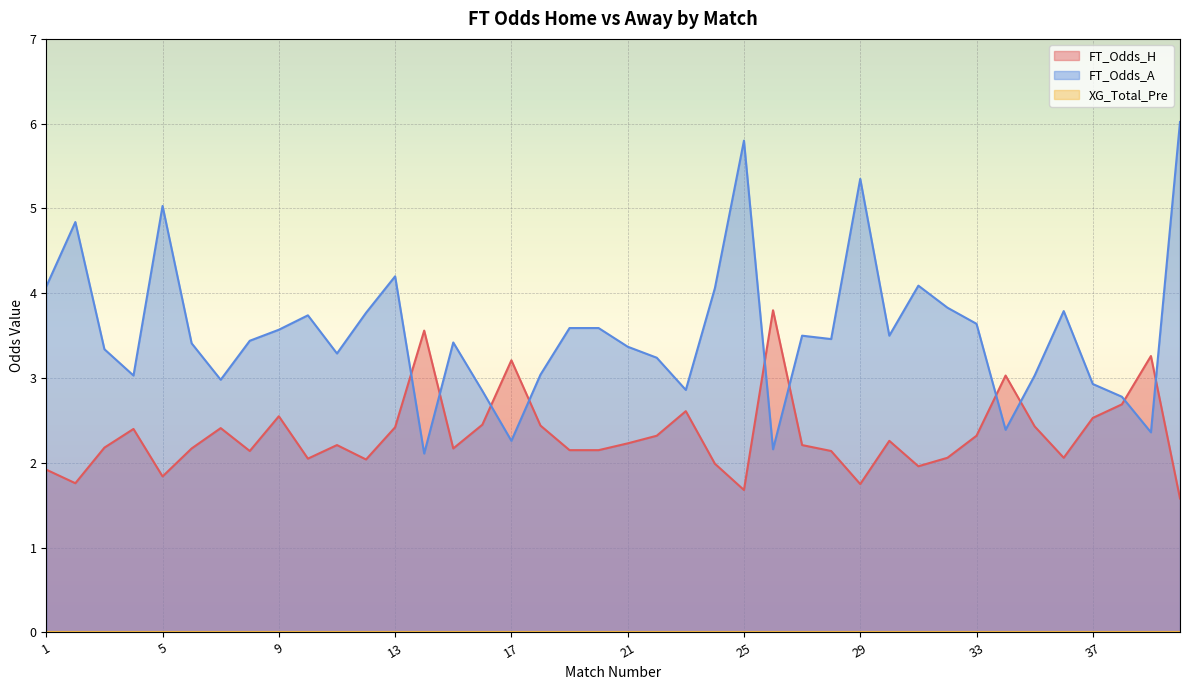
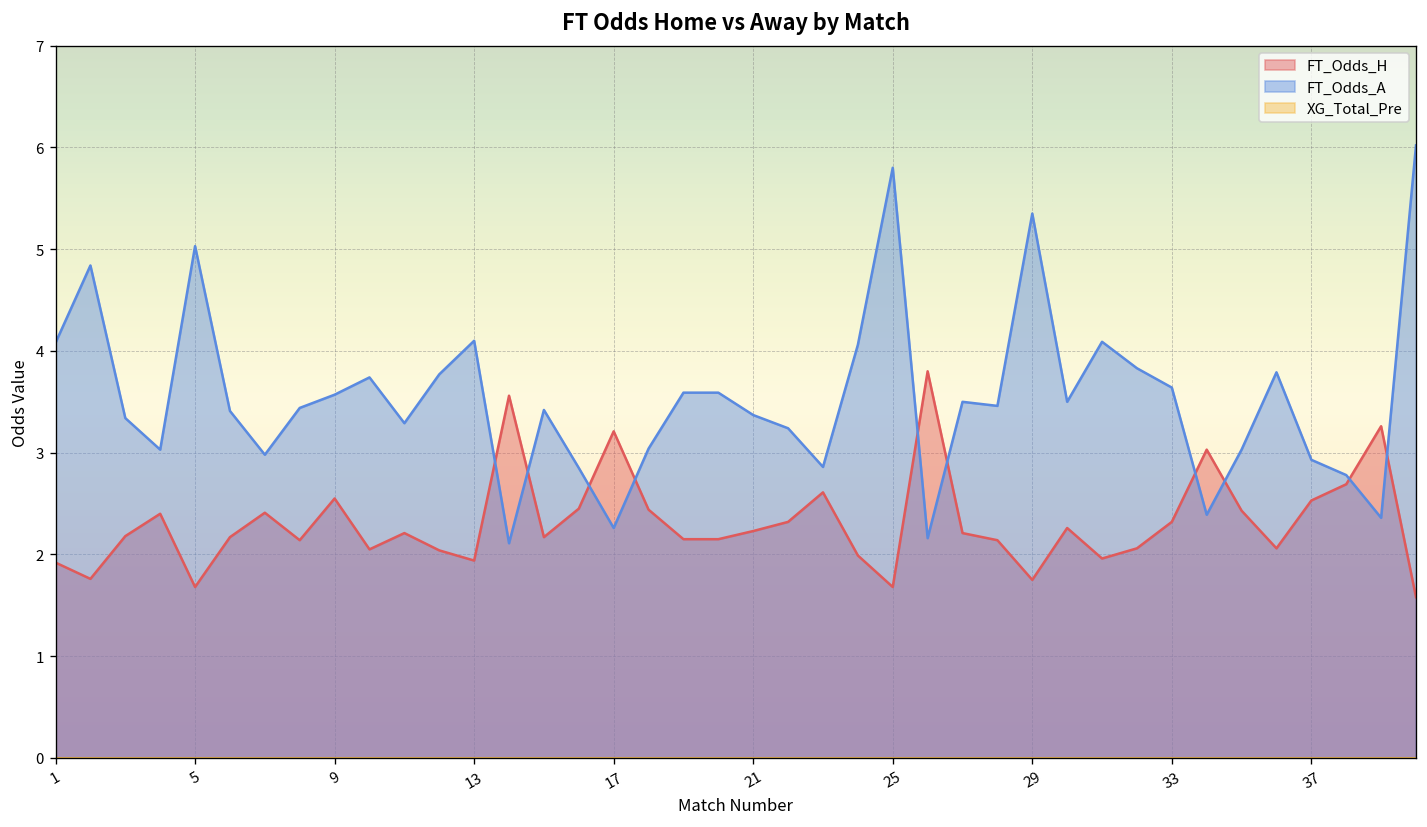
FT_Odds_H, 5: 1.8 -> 1.7
FT_Odds_H, 13: 2.4 -> 1.9
FT_Odds_A, 13: 4.2 -> 4.1
